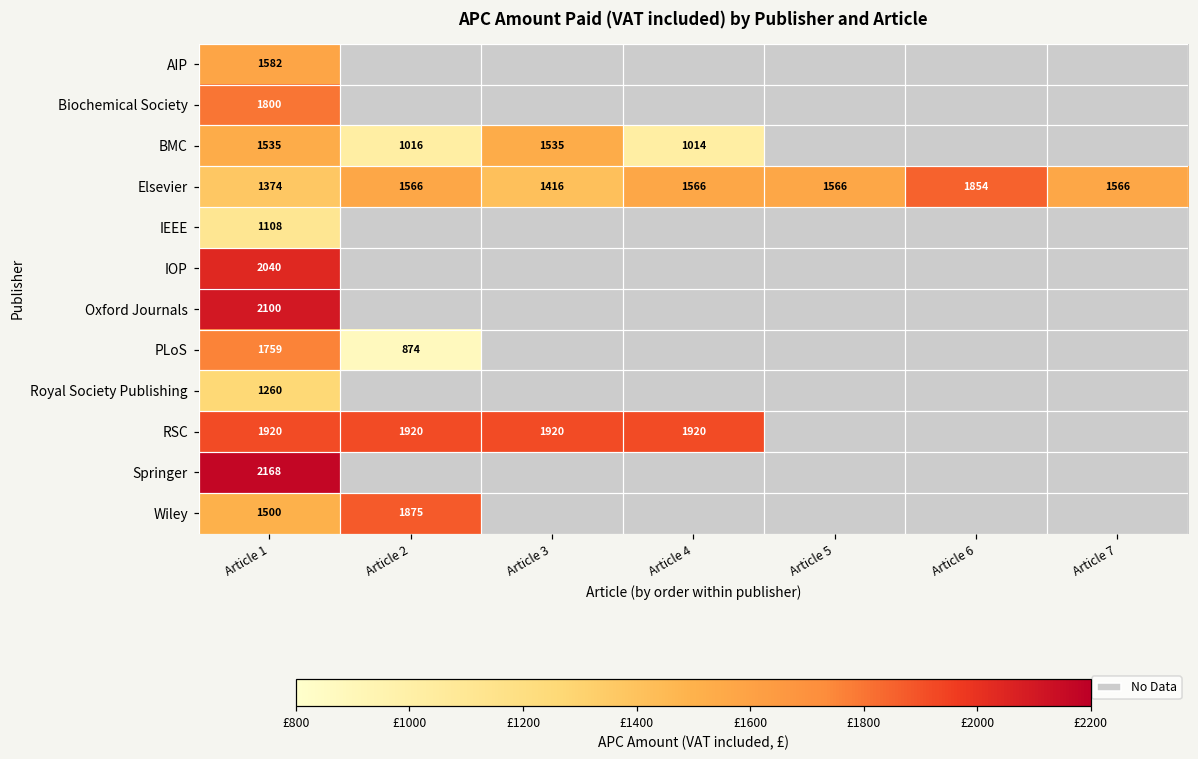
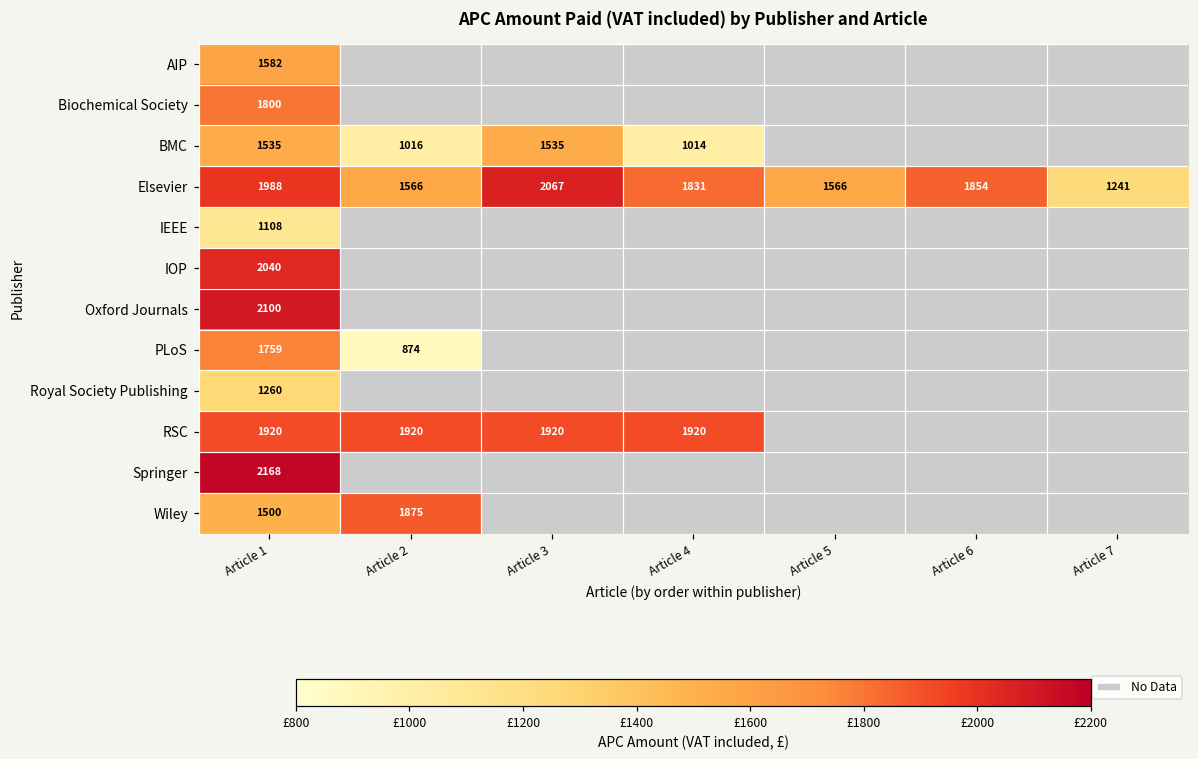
Elsevier, Article 1: 1374 -> 1988
Elsevier, Article 3: 1416 -> 2067
Elsevier, Article 4: 1566 -> 1831
Elsevier, Article 7: 1566 -> 1241
